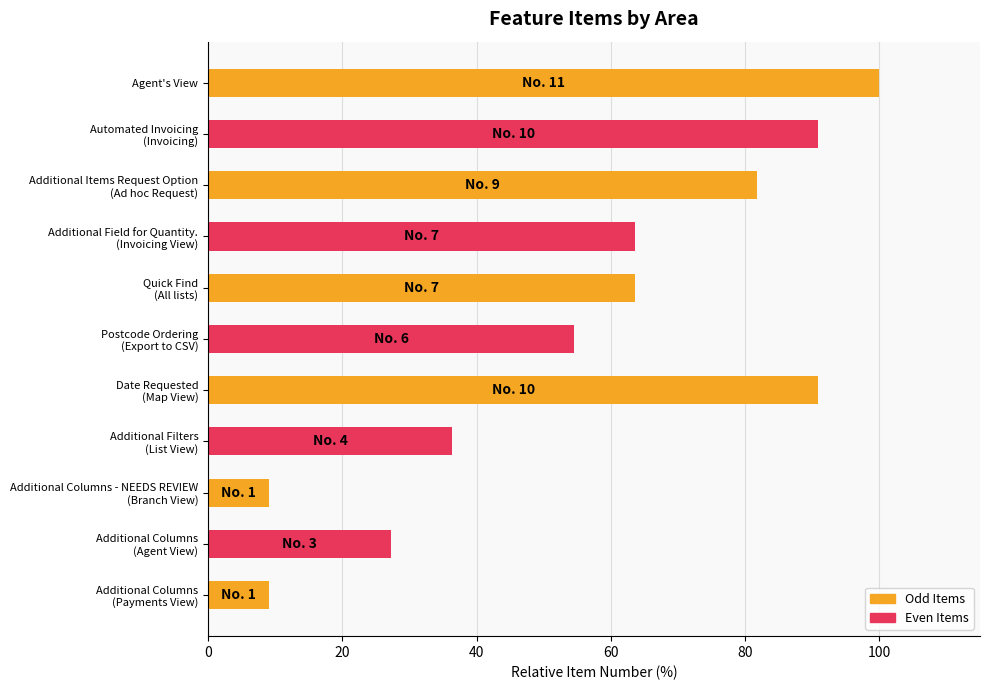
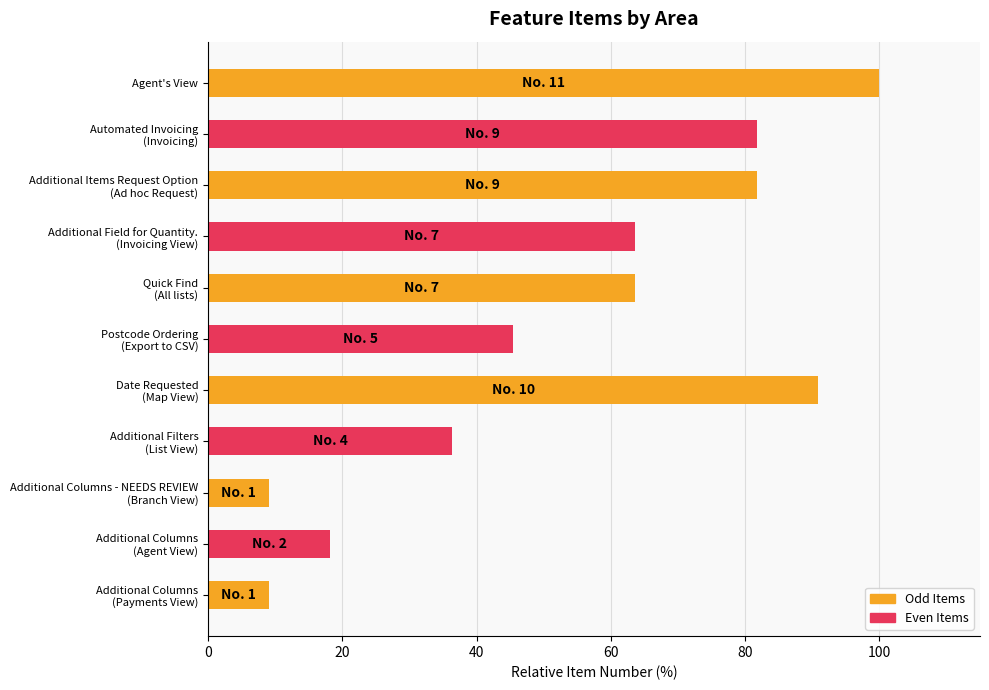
Automated Invoicing (Invoicing): 10 -> 9
Postcode Ordering (Export to CSV): 6 -> 5
Additional Columns (Agent View): 3 -> 2
